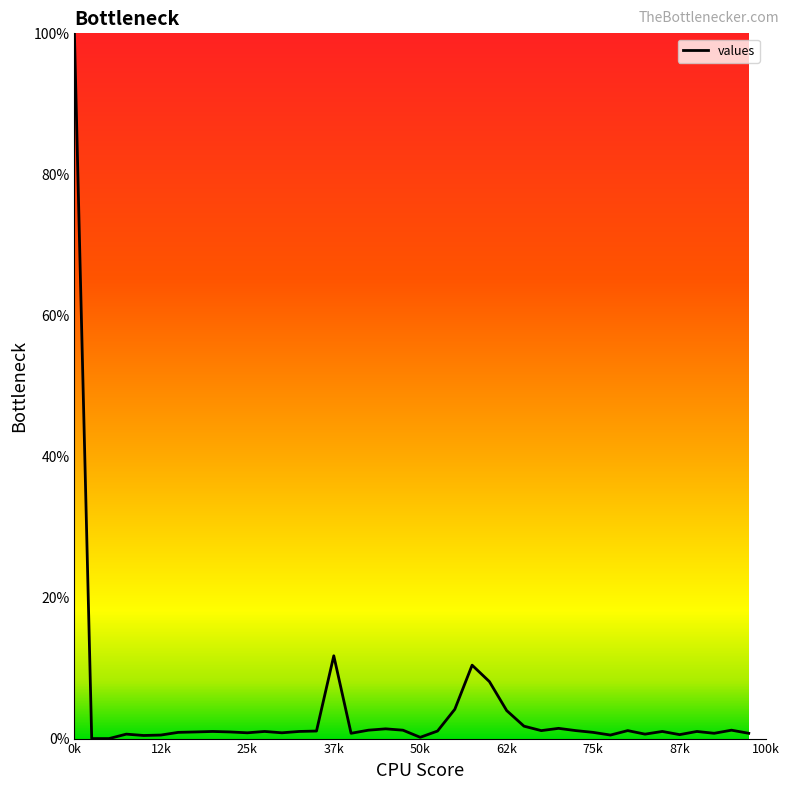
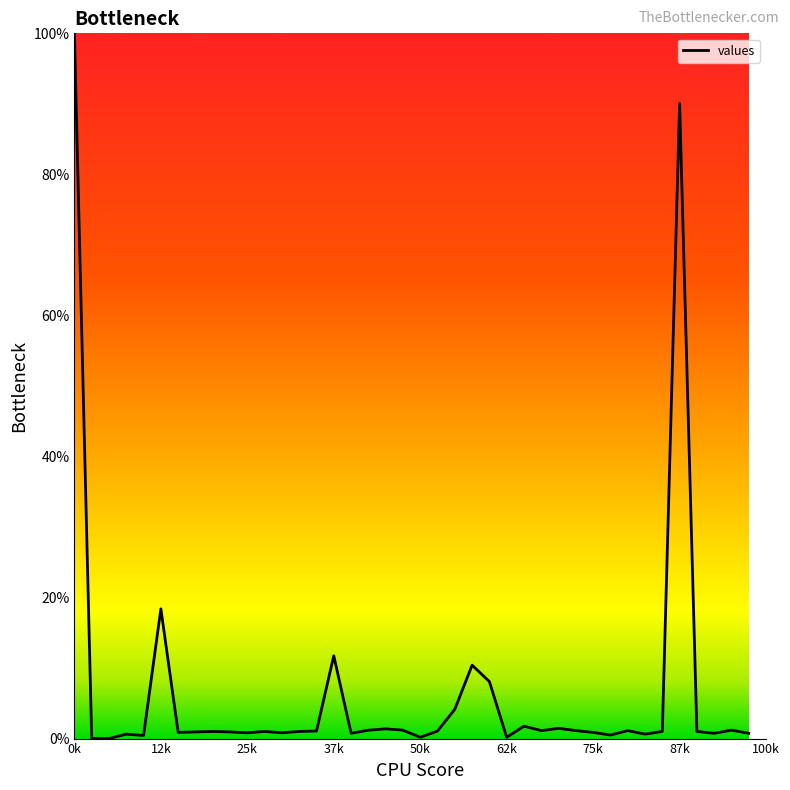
12k: 1% -> 18%
62k: 4% -> 0%
87k: 1% -> 90%
